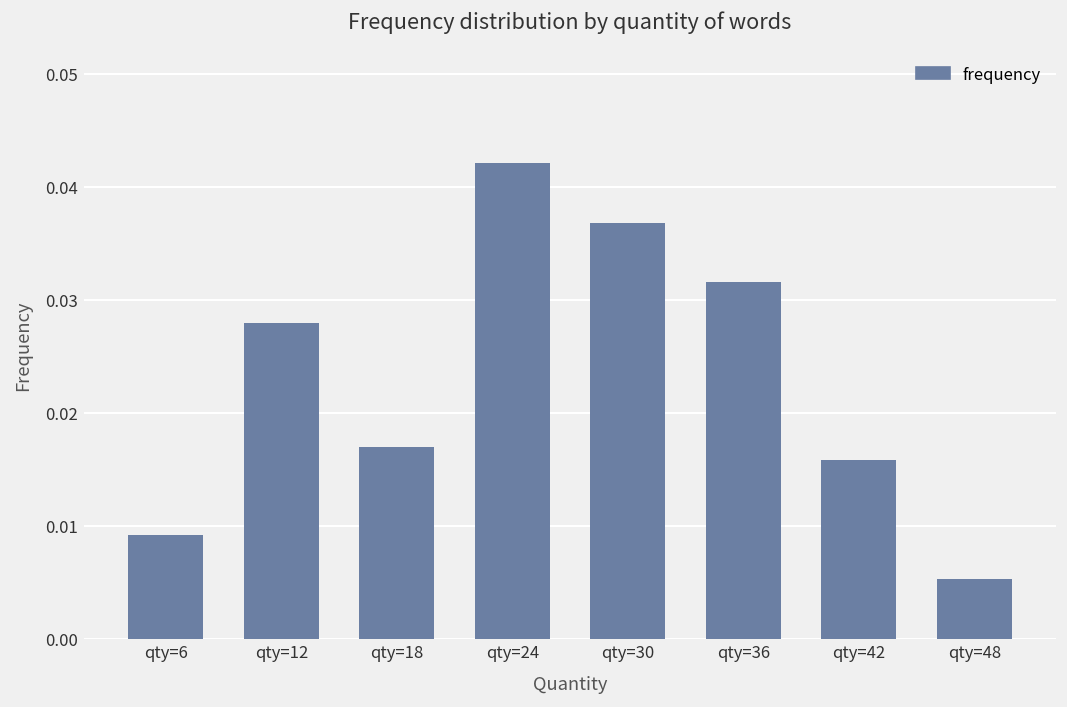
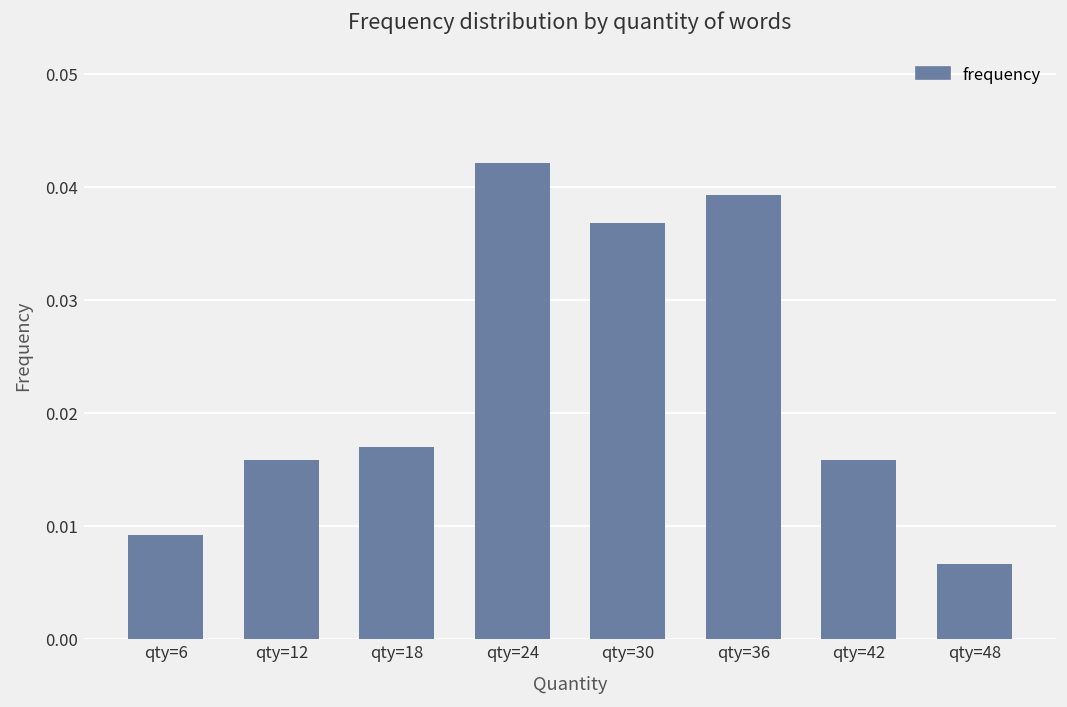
qty=12: 0.028 -> 0.016
qty=36: 0.032 -> 0.039
qty=48: 0.005 -> 0.007
